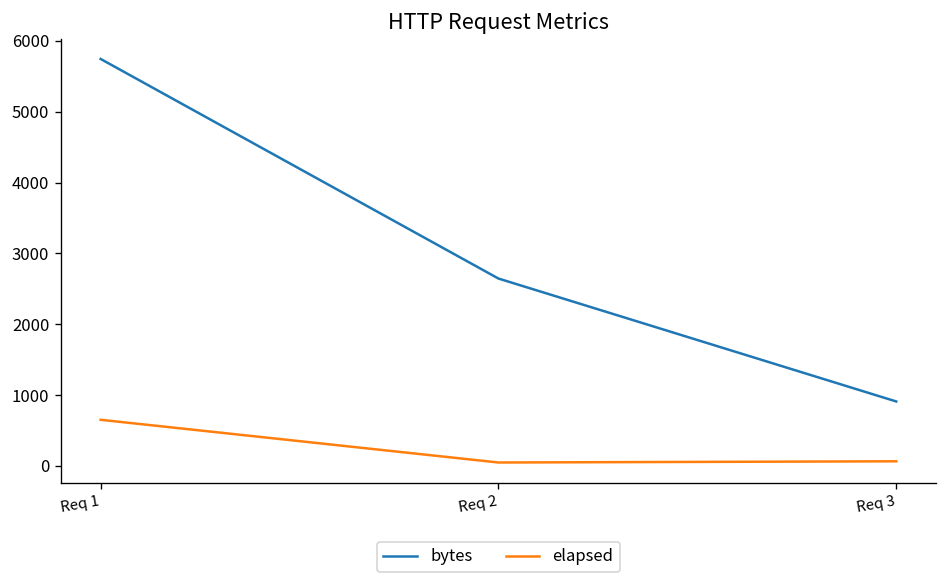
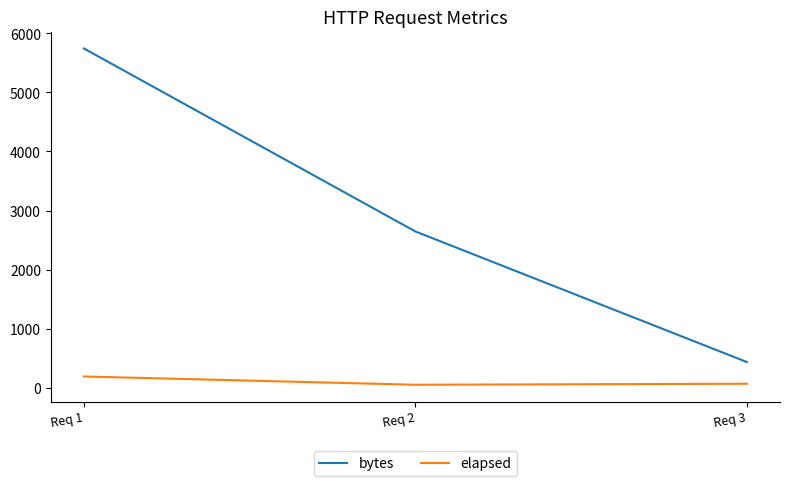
elapsed, Req 1: 700 -> 200
bytes, Req 3: 900 -> 400
